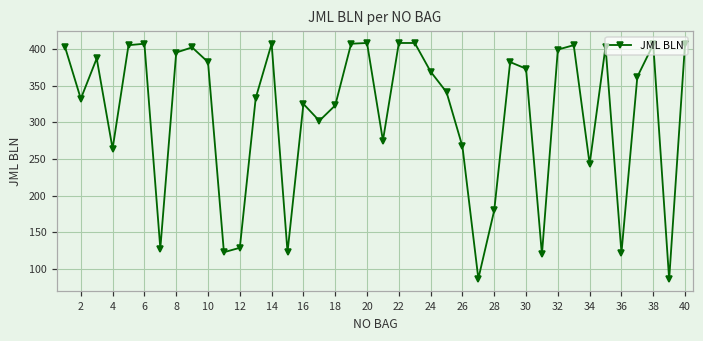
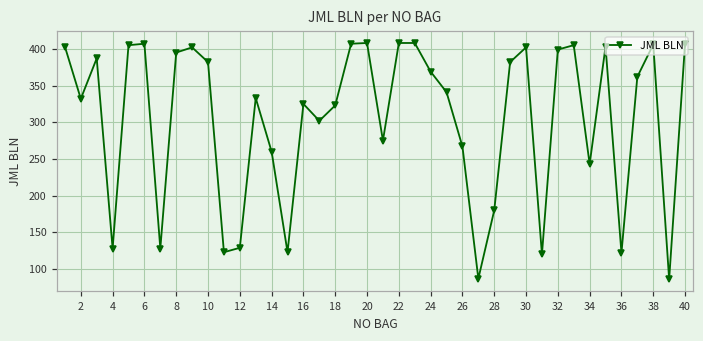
4: 260 -> 130
14: 410 -> 260
30: 370 -> 400
